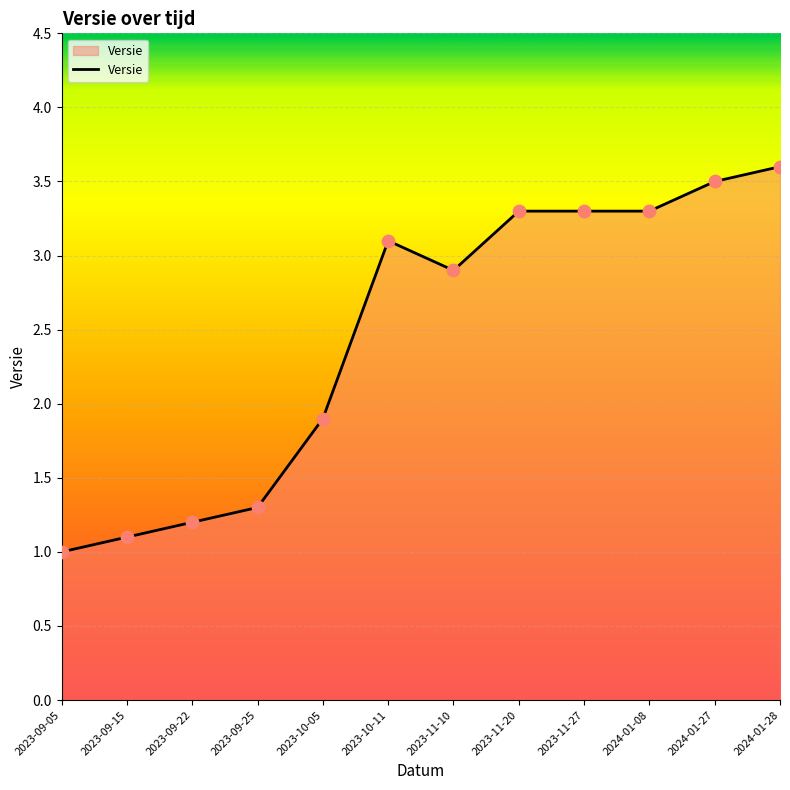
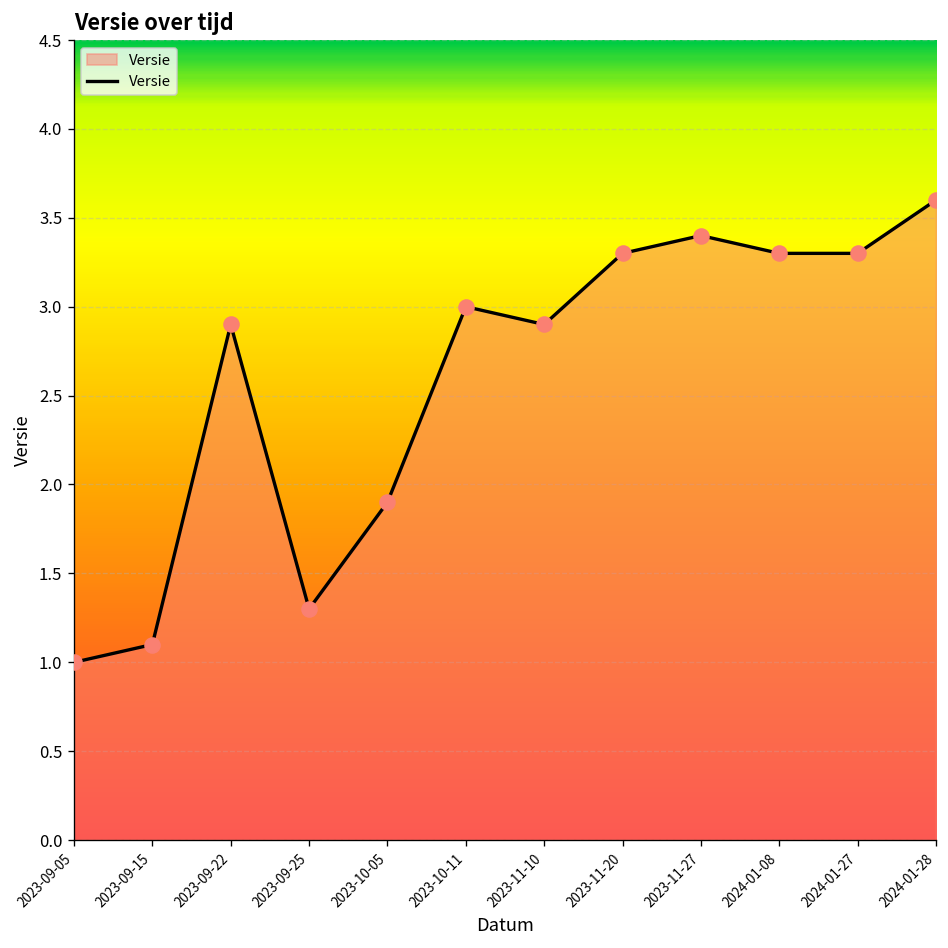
2023-09-22: 1.2 -> 2.9
2023-10-11: 3.1 -> 3.0
2023-11-27: 3.3 -> 3.4
2024-01-27: 3.5 -> 3.3
